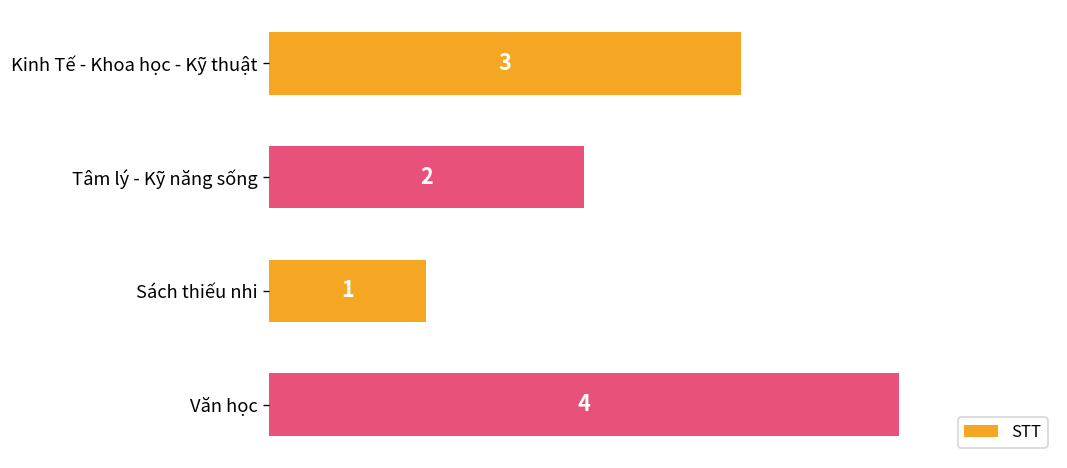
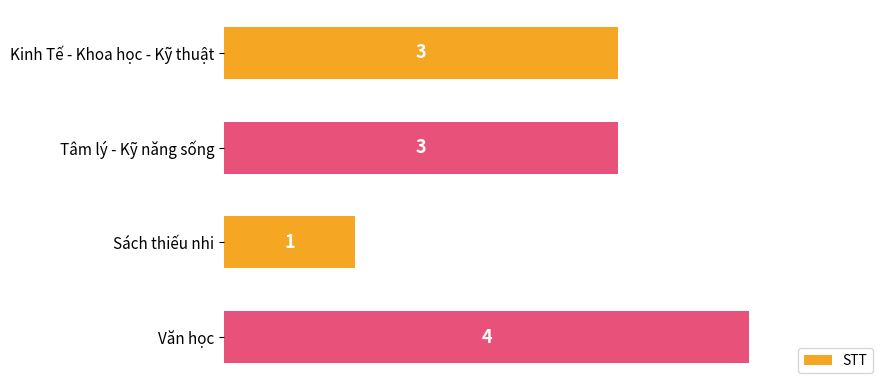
Tâm lý - Kỹ năng sống: 2 -> 3
